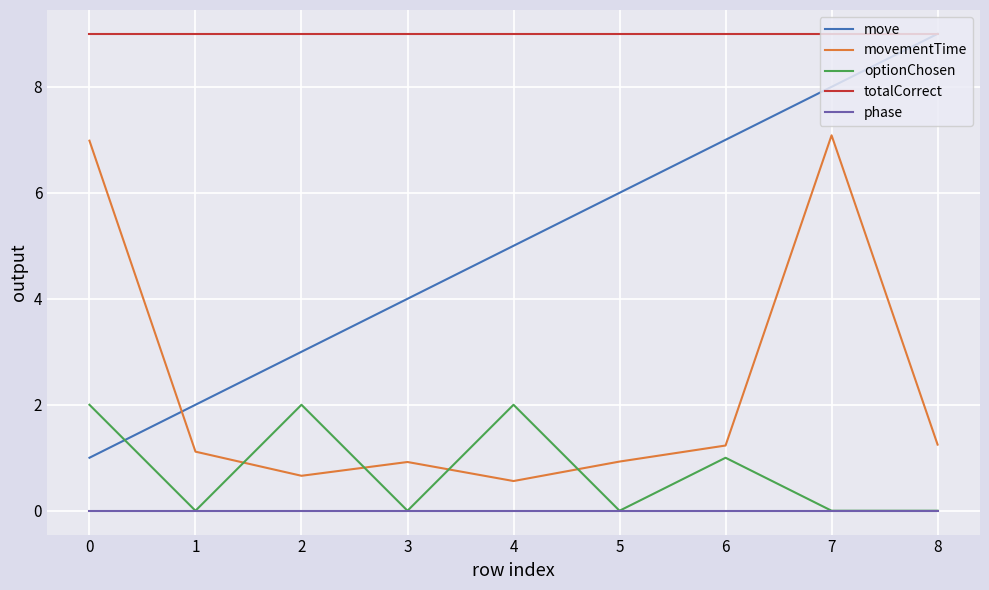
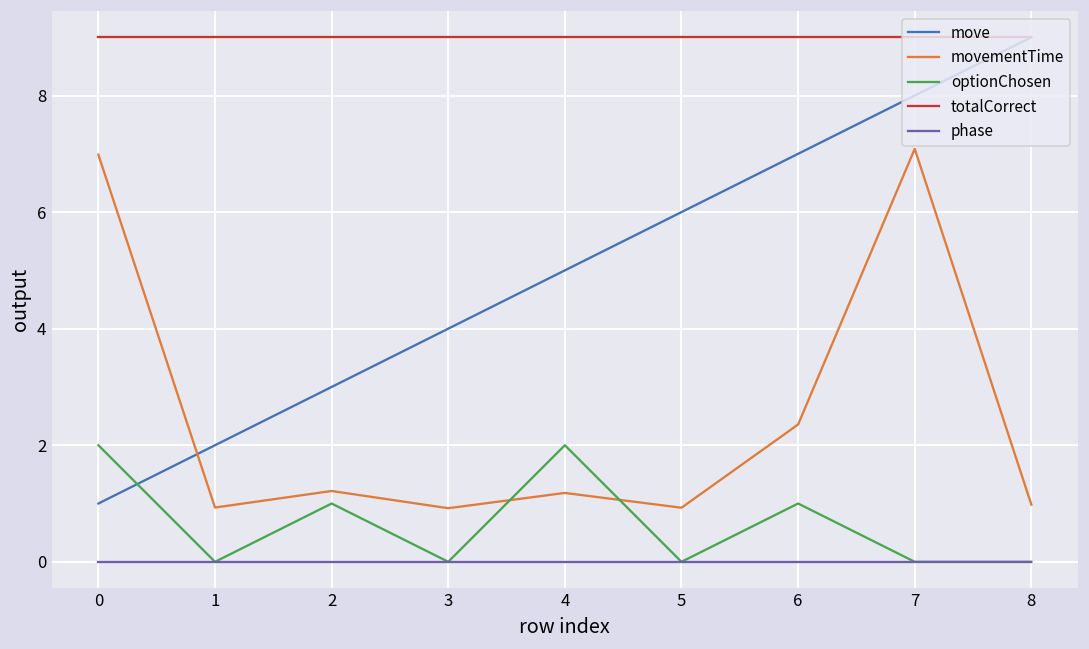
movementTime, 1: 1.1 -> 0.9
movementTime, 2: 0.7 -> 1.2
optionChosen, 2: 2 -> 1
movementTime, 4: 0.6 -> 1.2
movementTime, 6: 1.2 -> 2.4
movementTime, 8: 1.2 -> 1.0
